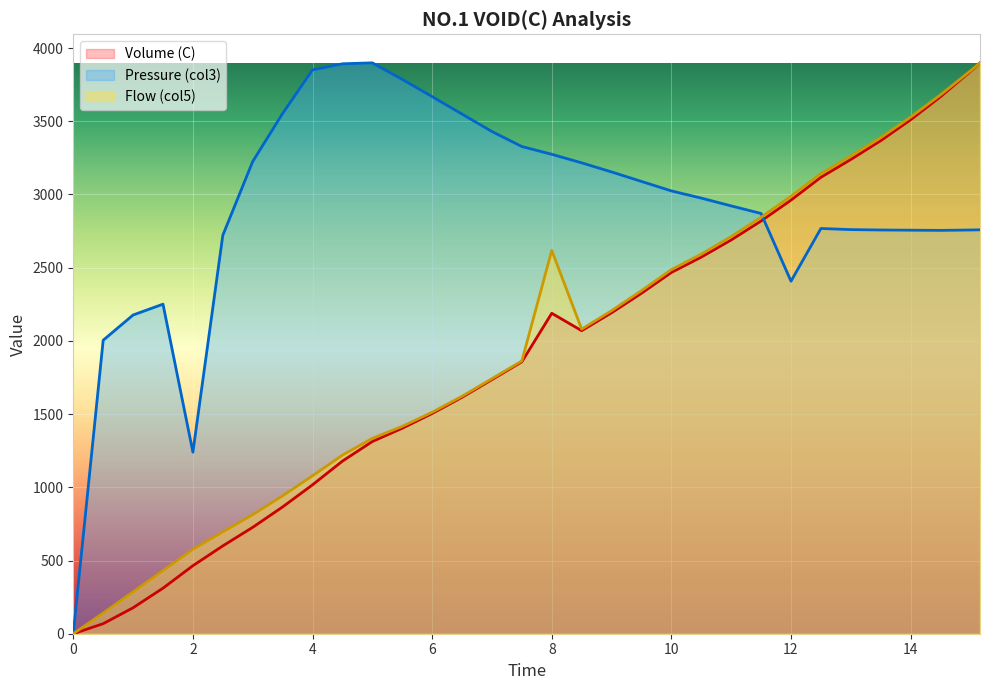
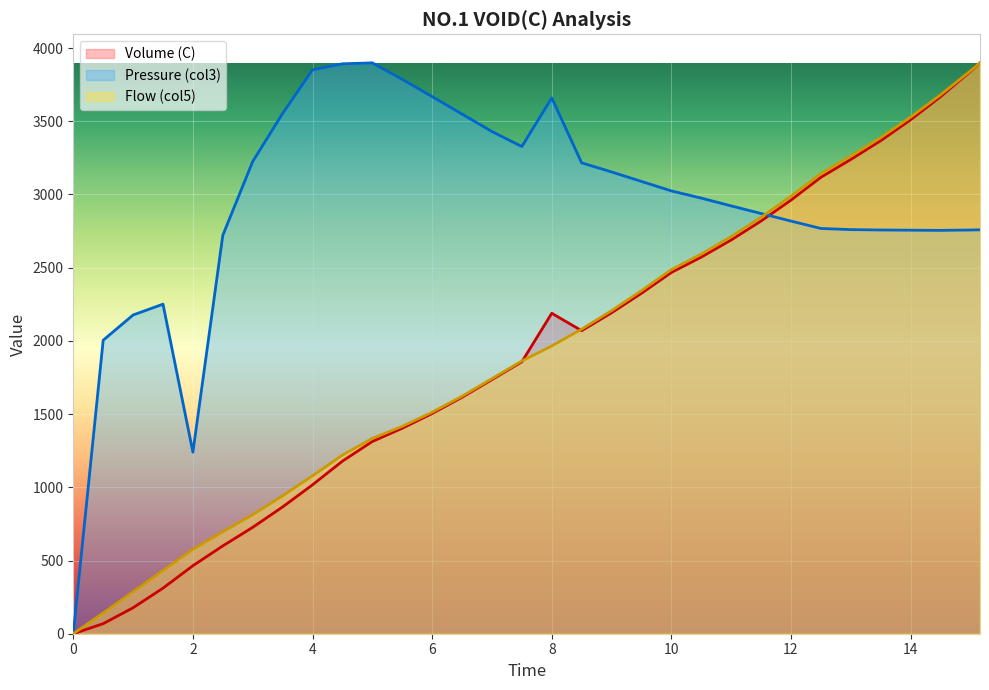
Pressure (col3), 8: 3270 -> 3660
Flow (col5), 8: 2620 -> 1960
Pressure (col3), 12: 2410 -> 2820
